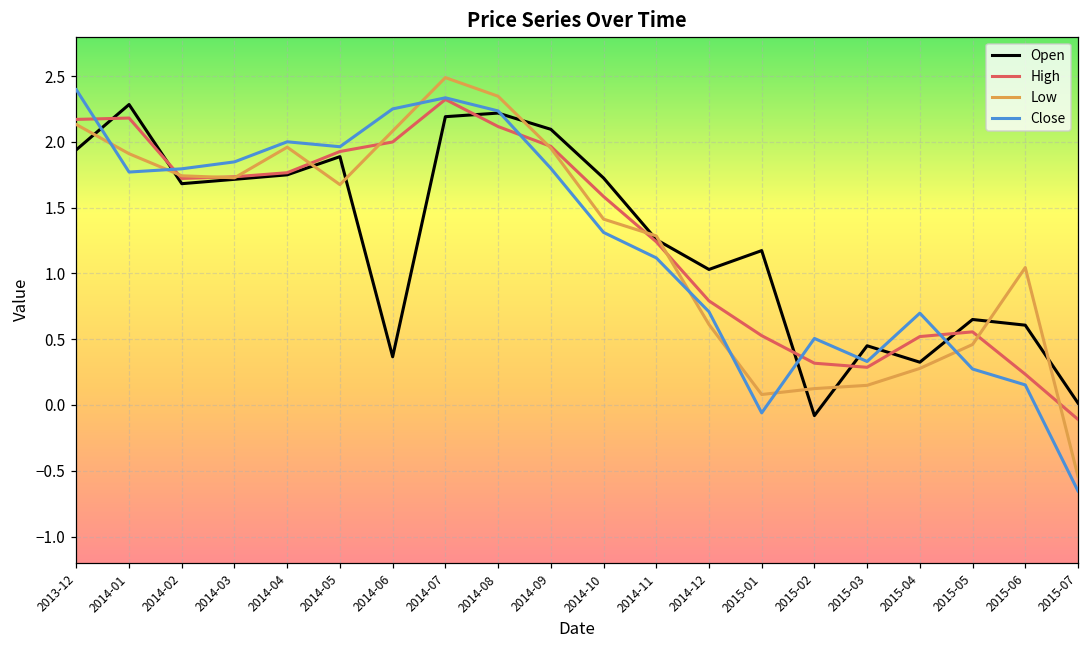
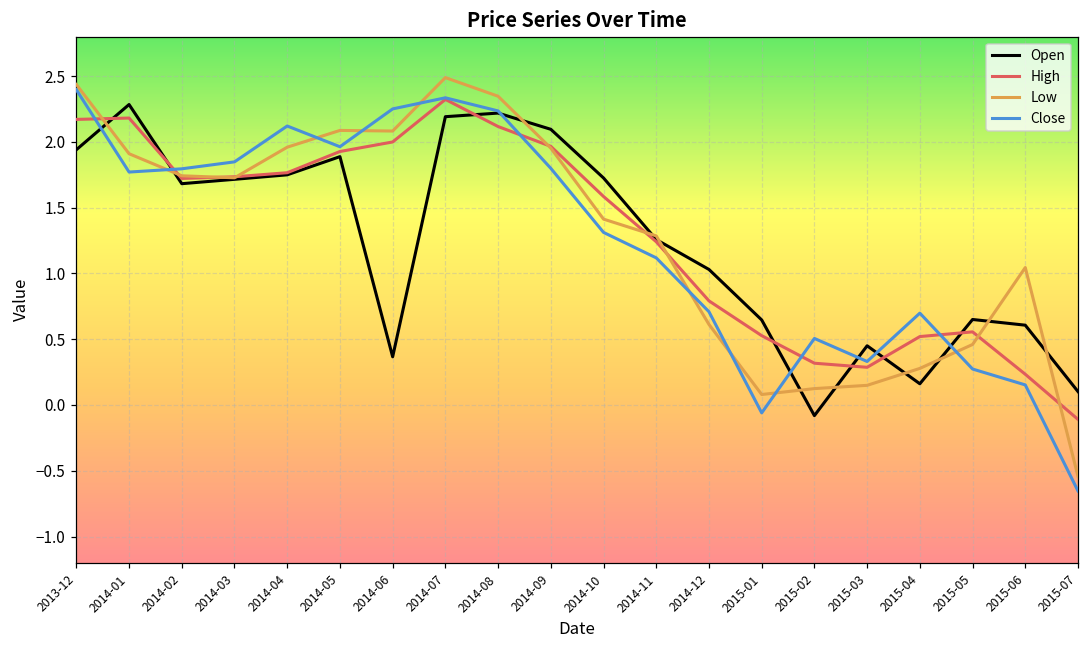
Low, 2013-12: 2.13 -> 2.44
Close, 2014-04: 2.00 -> 2.12
Low, 2014-05: 1.68 -> 2.09
Open, 2015-01: 1.17 -> 0.65
Open, 2015-04: 0.33 -> 0.16
Open, 2015-07: 0.01 -> 0.10
